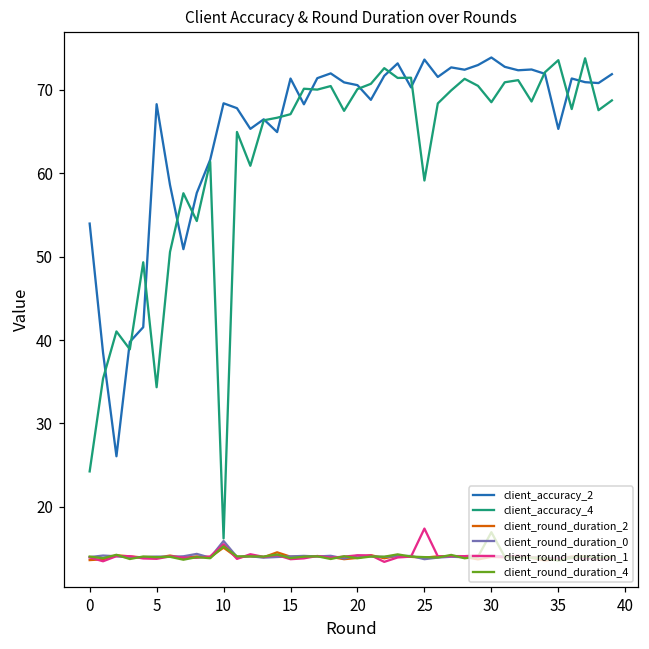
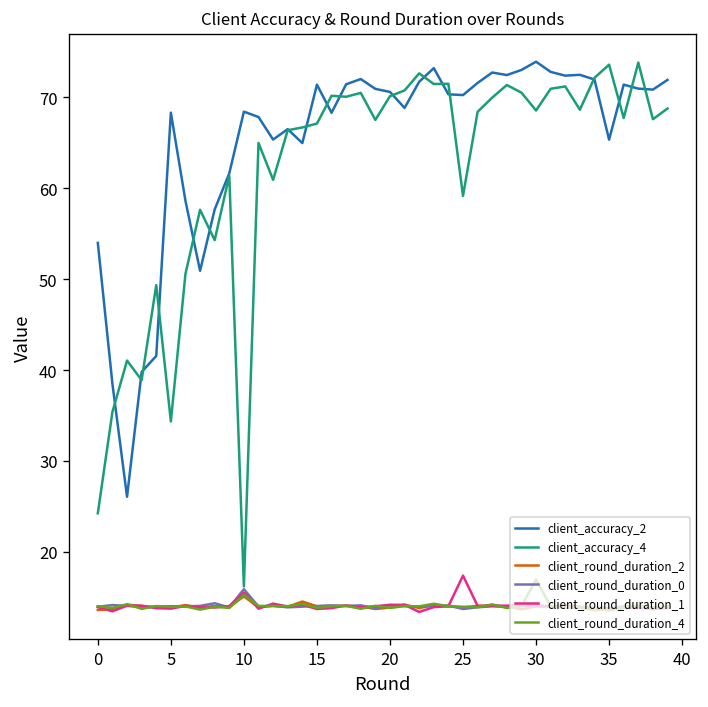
client_accuracy_2, 25: 74 -> 70
